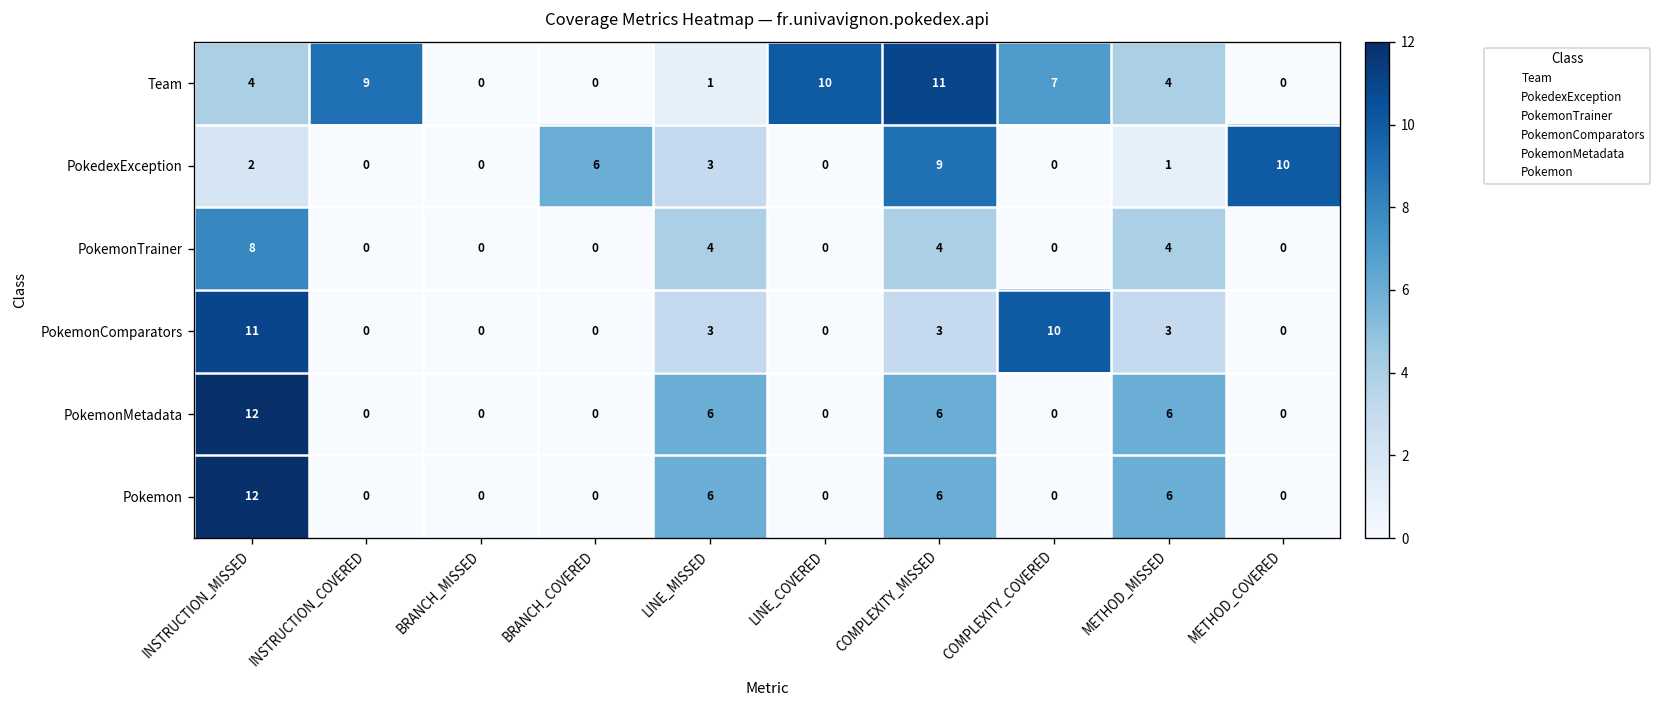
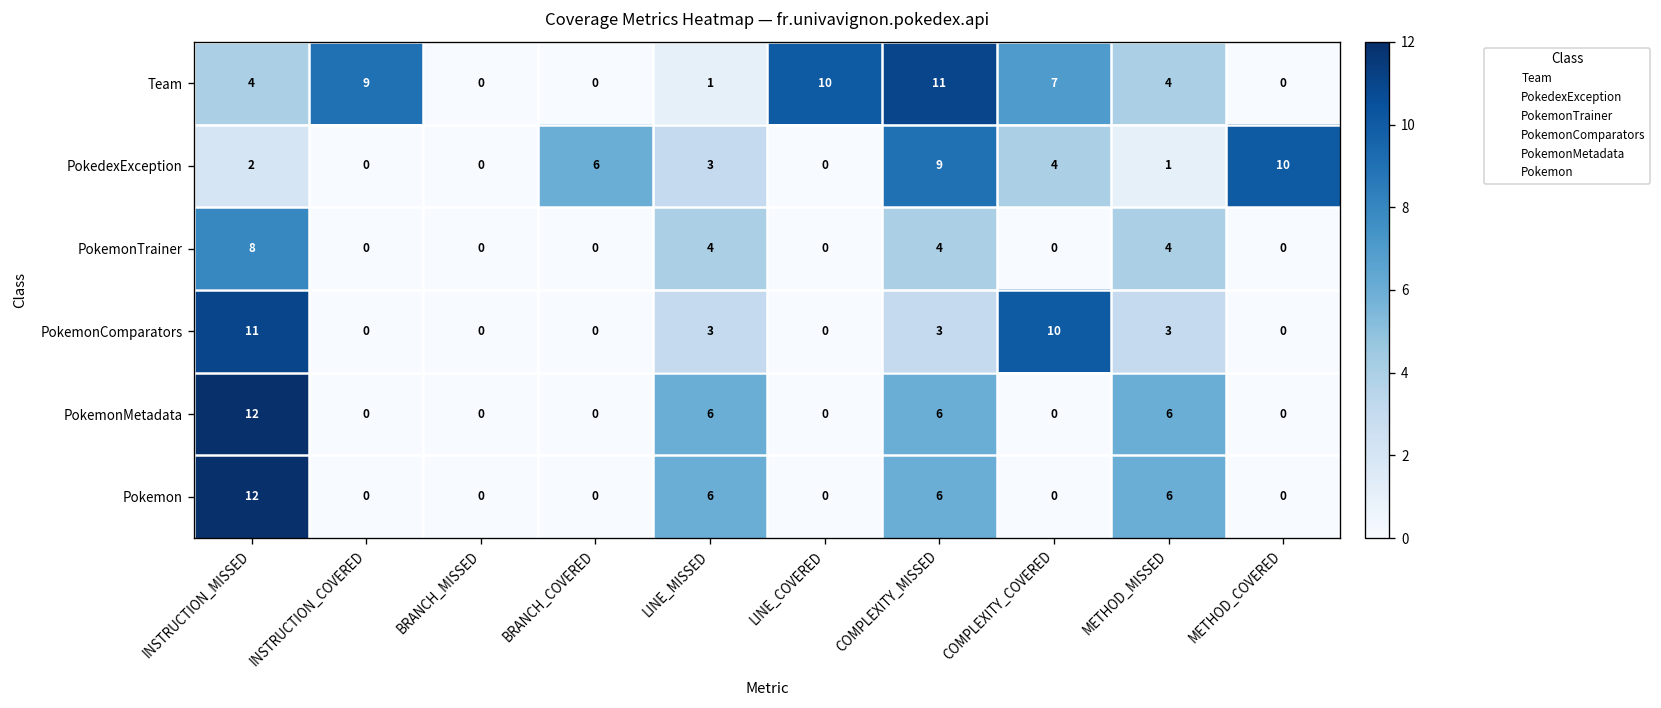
PokedexException, COMPLEXITY_COVERED: 0 -> 4
